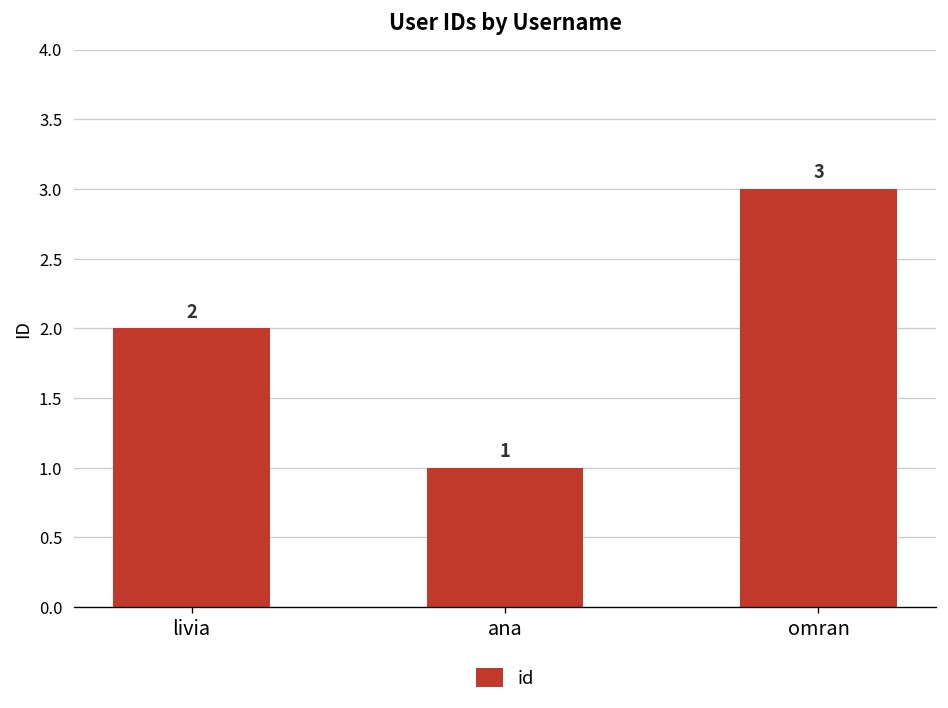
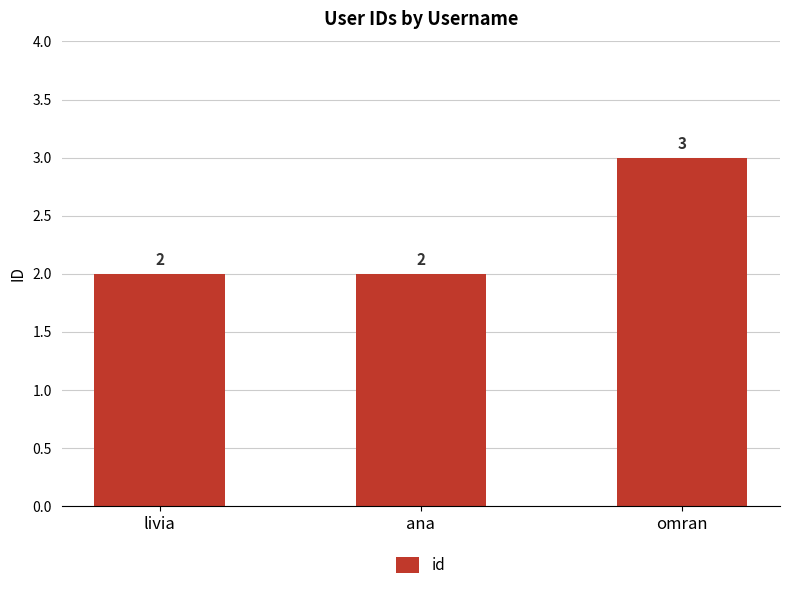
ana: 1 -> 2
